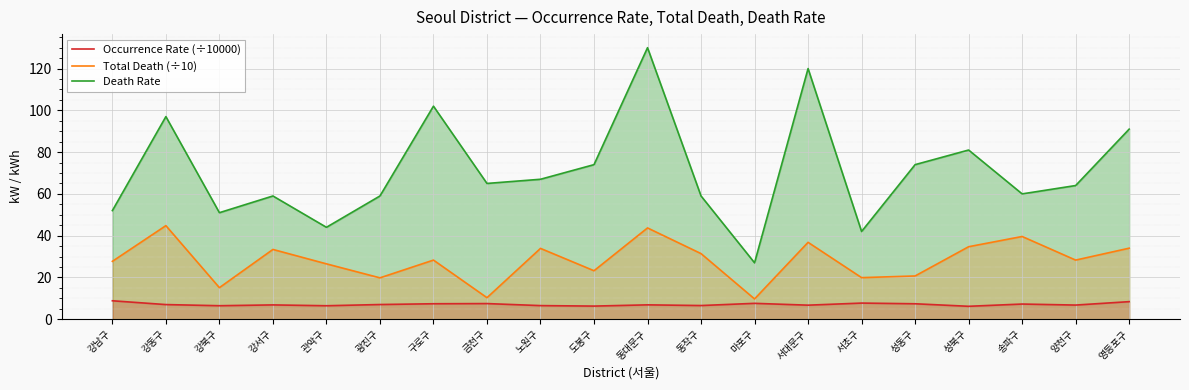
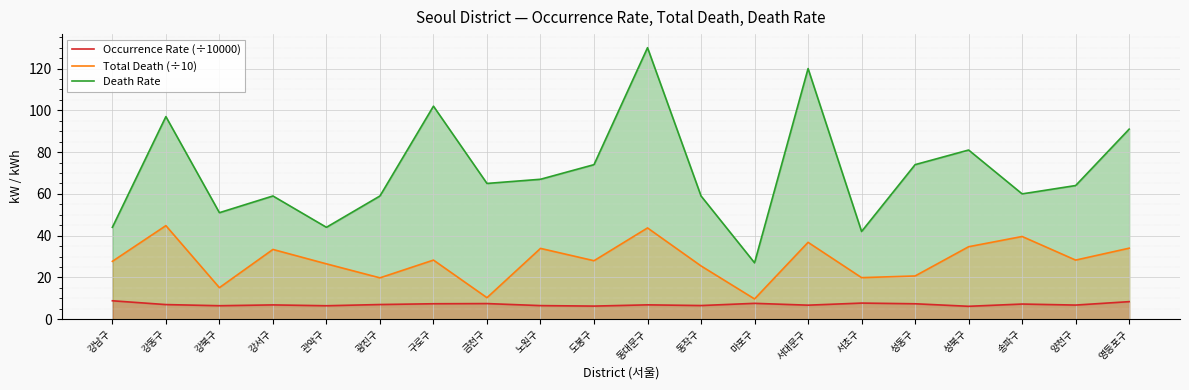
Death Rate, 강남구: 52 -> 44
Total Death (÷10), 도봉구: 23 -> 28
Total Death (÷10), 동작구: 31 -> 26
